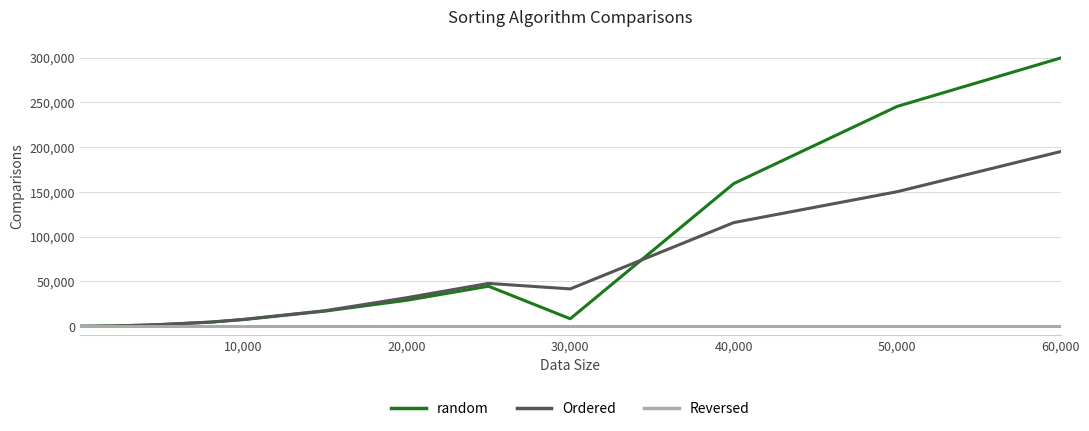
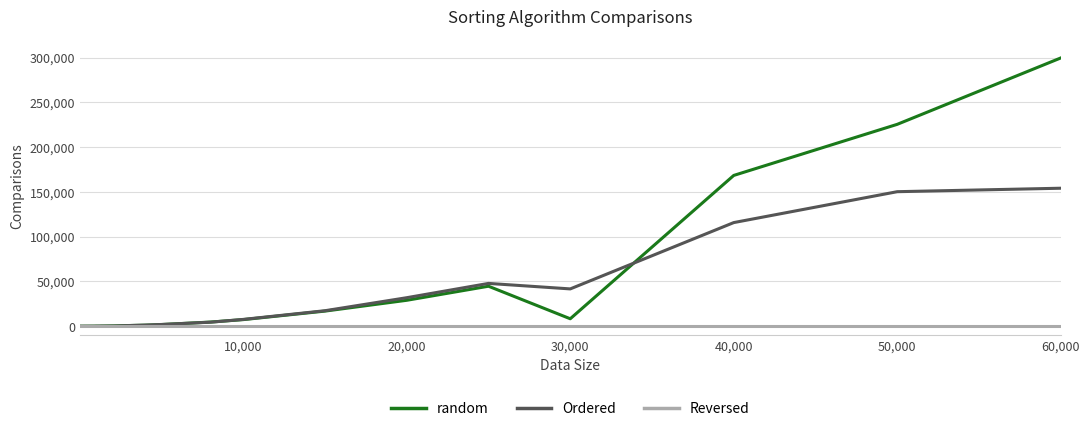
random, 40,000: 160,000 -> 170,000
random, 50,000: 250,000 -> 230,000
Ordered, 60,000: 200,000 -> 150,000
